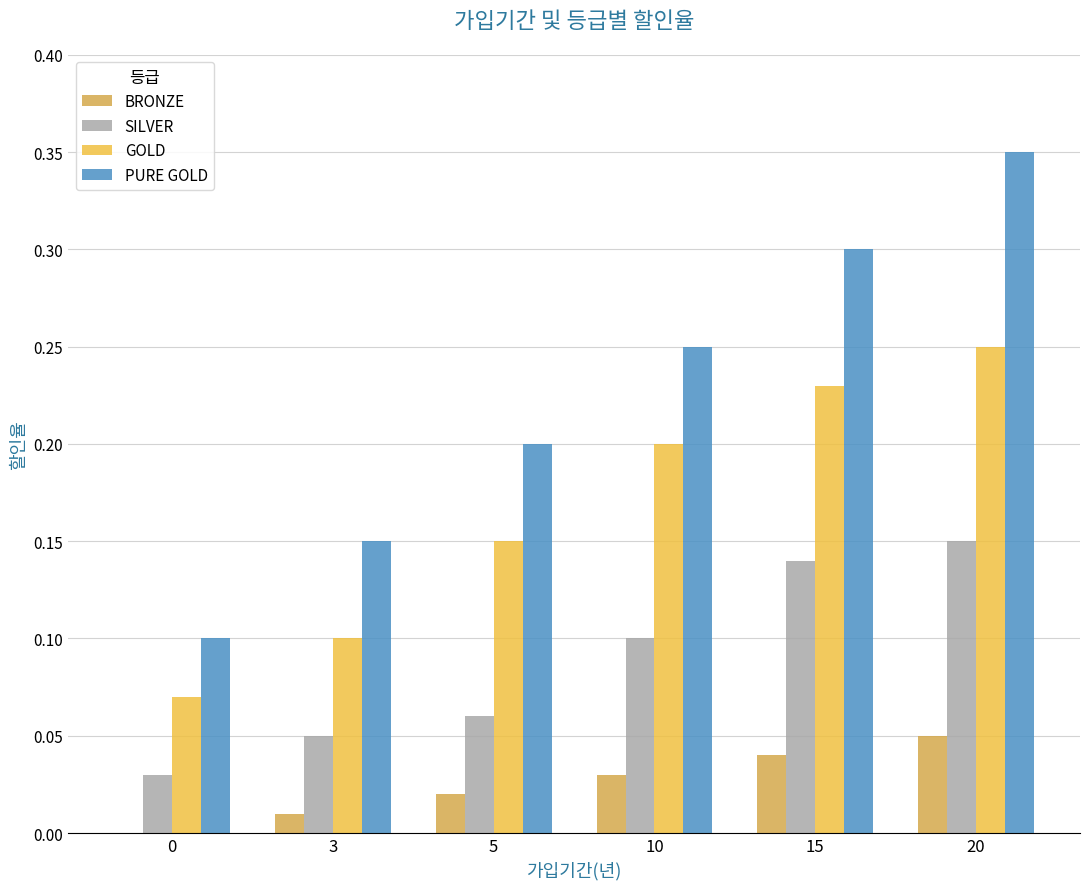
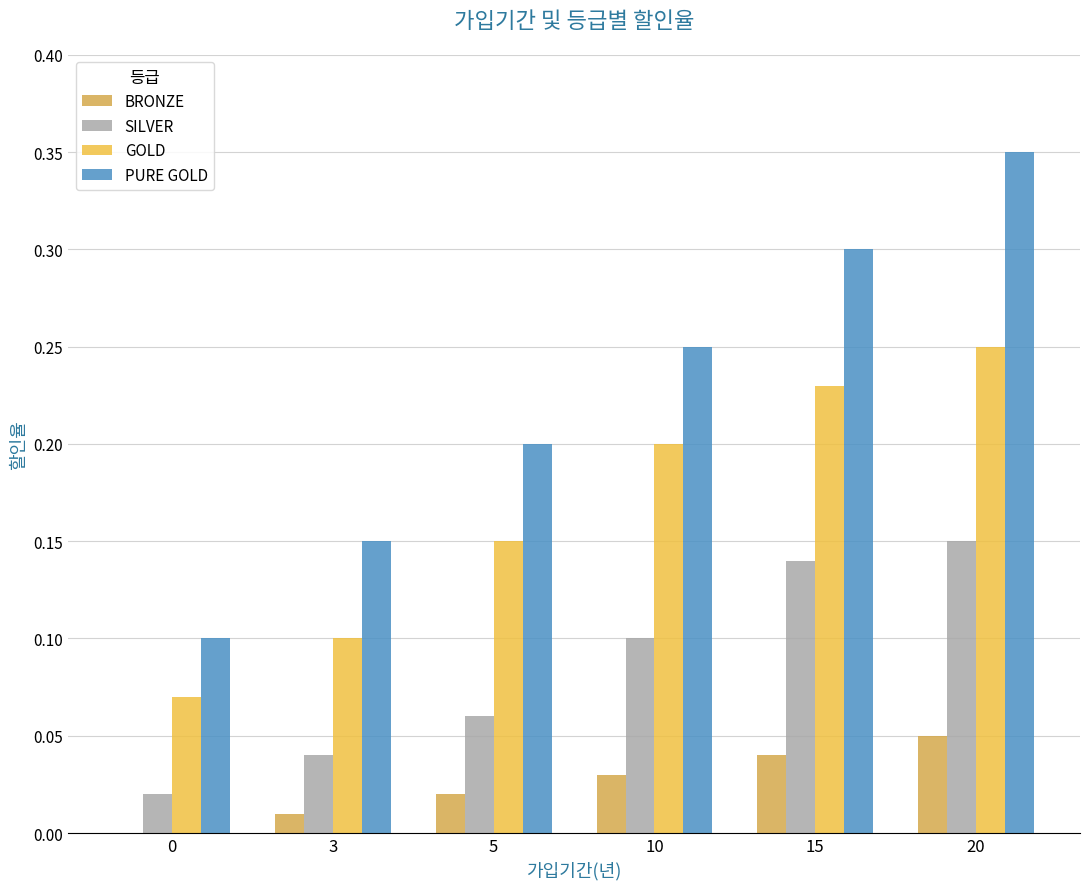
SILVER, 0: 0.03 -> 0.02
SILVER, 3: 0.05 -> 0.04
